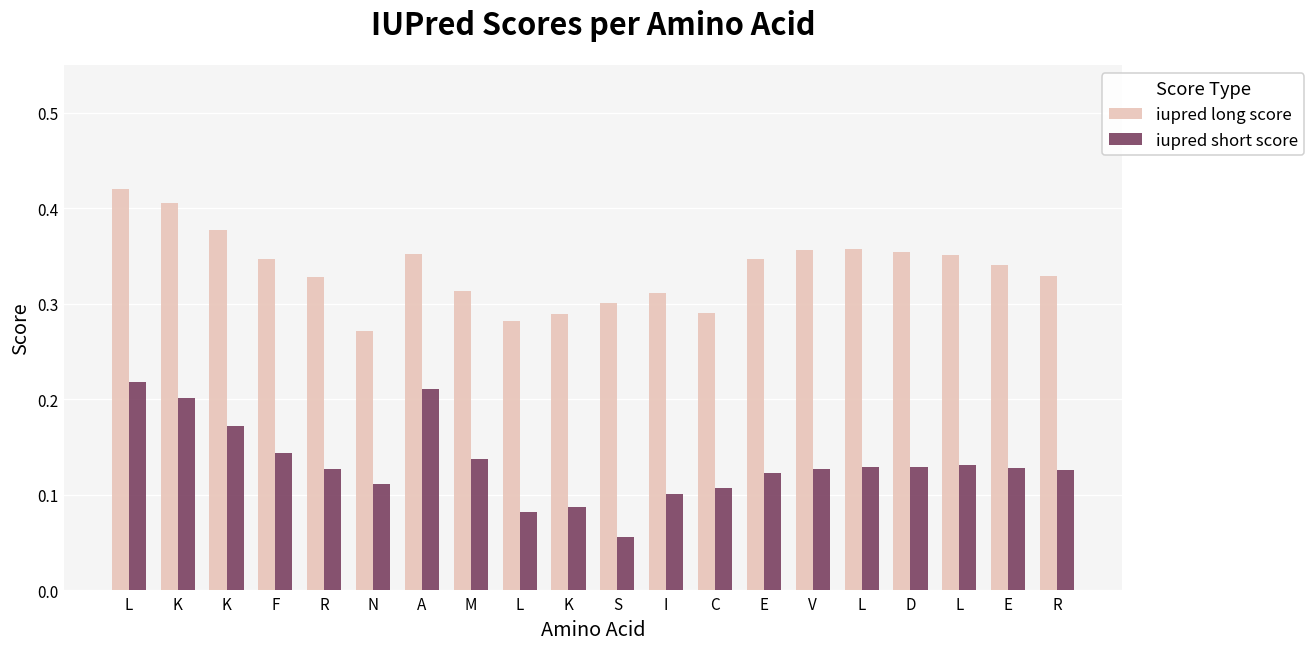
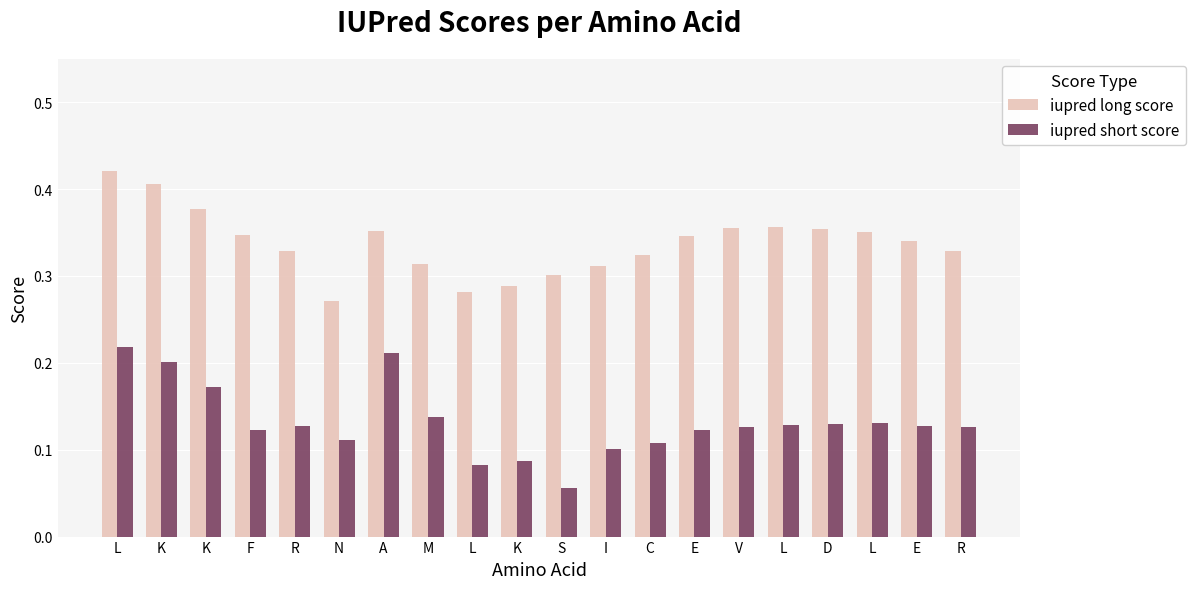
iupred short score, F: 0.14 -> 0.12
iupred long score, C: 0.29 -> 0.32
